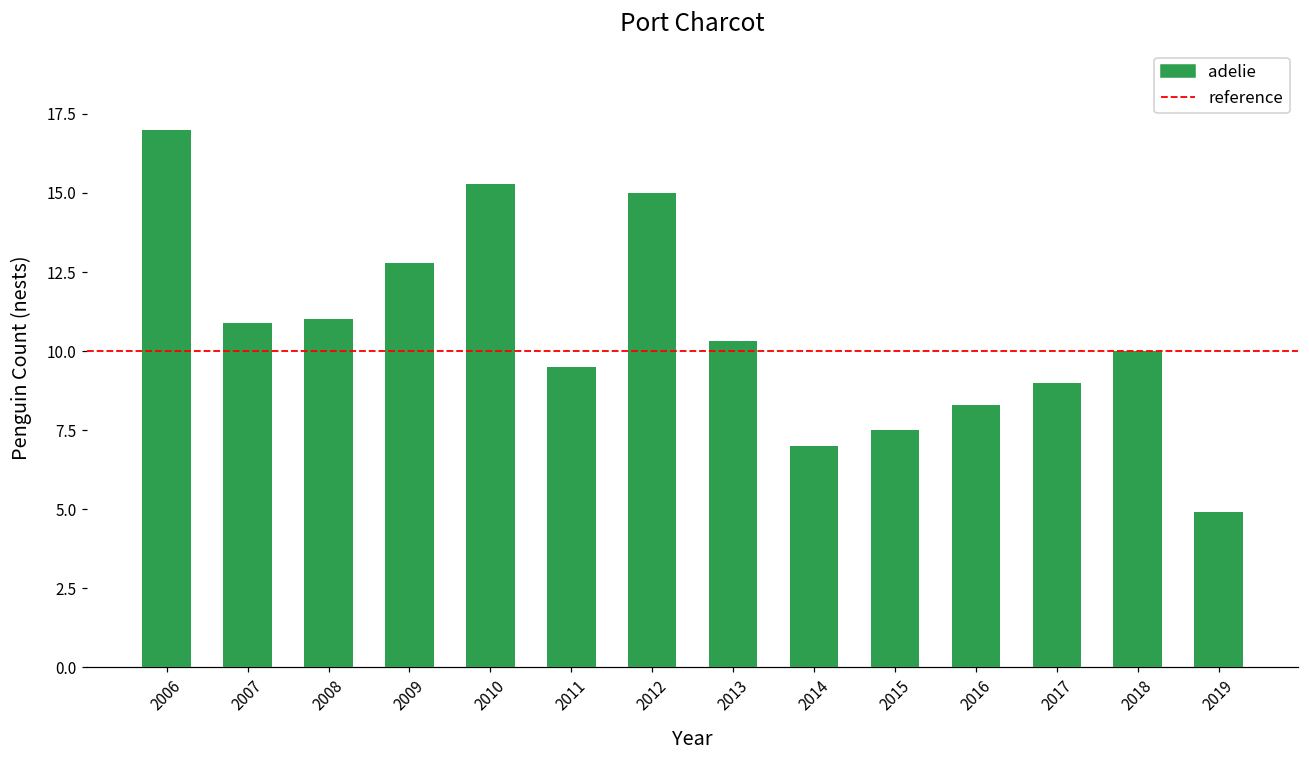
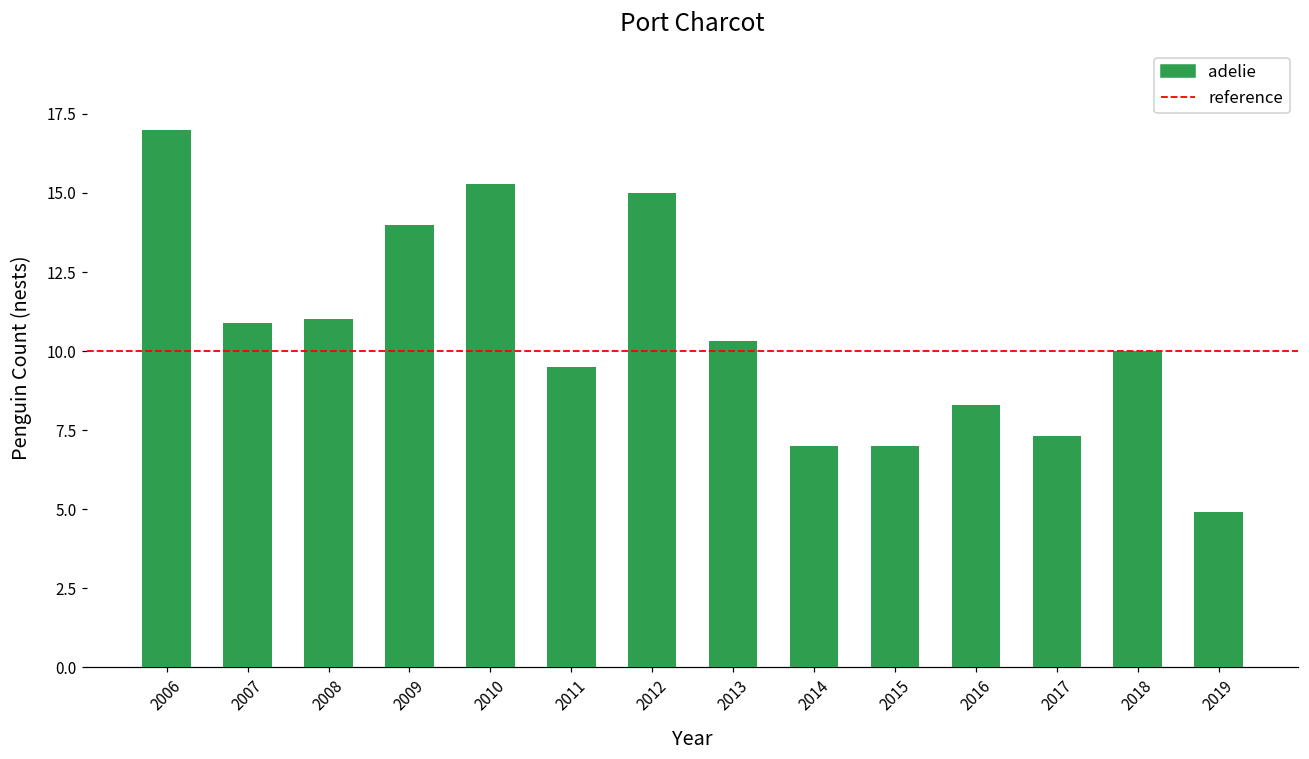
2009: 12.8 -> 14.0
2015: 7.5 -> 7.0
2017: 9.0 -> 7.3
